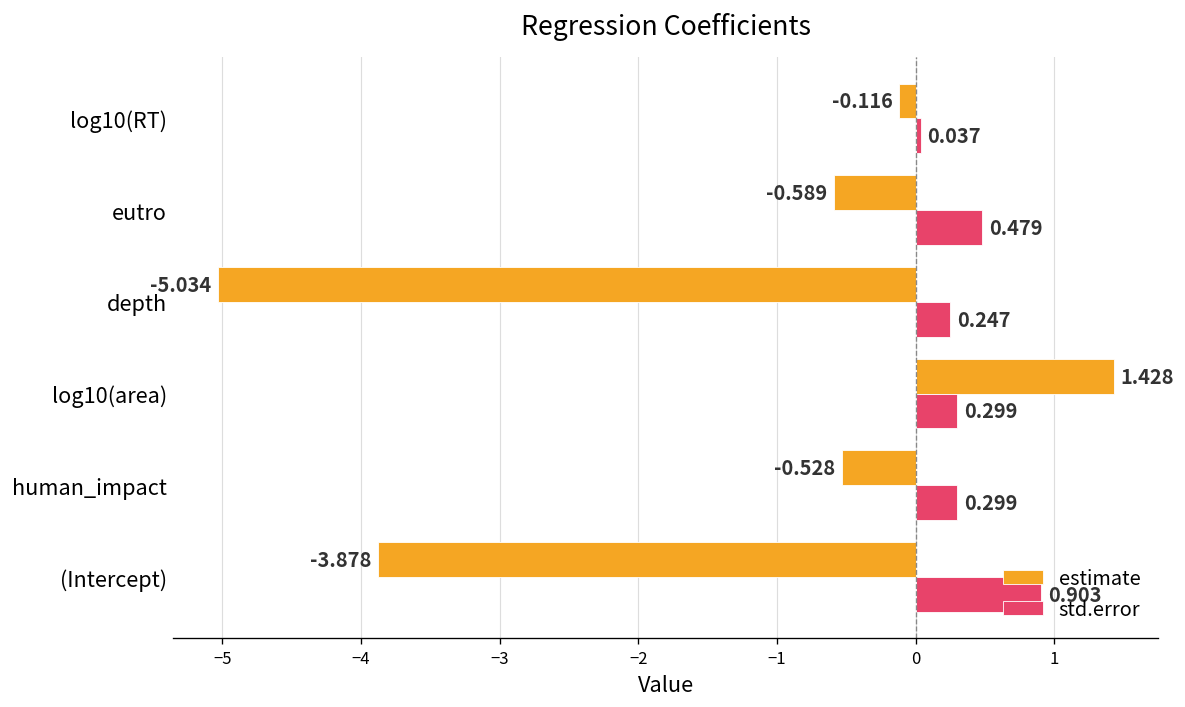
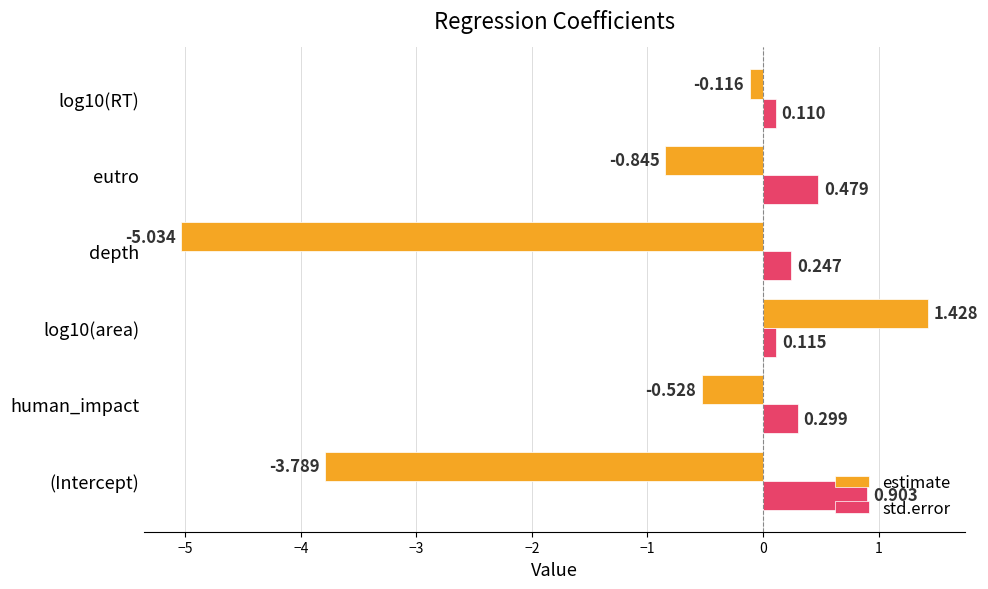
std.error, log10(RT): 0.037 -> 0.110
estimate, eutro: -0.589 -> -0.845
std.error, log10(area): 0.299 -> 0.115
estimate, (Intercept): -3.878 -> -3.789
